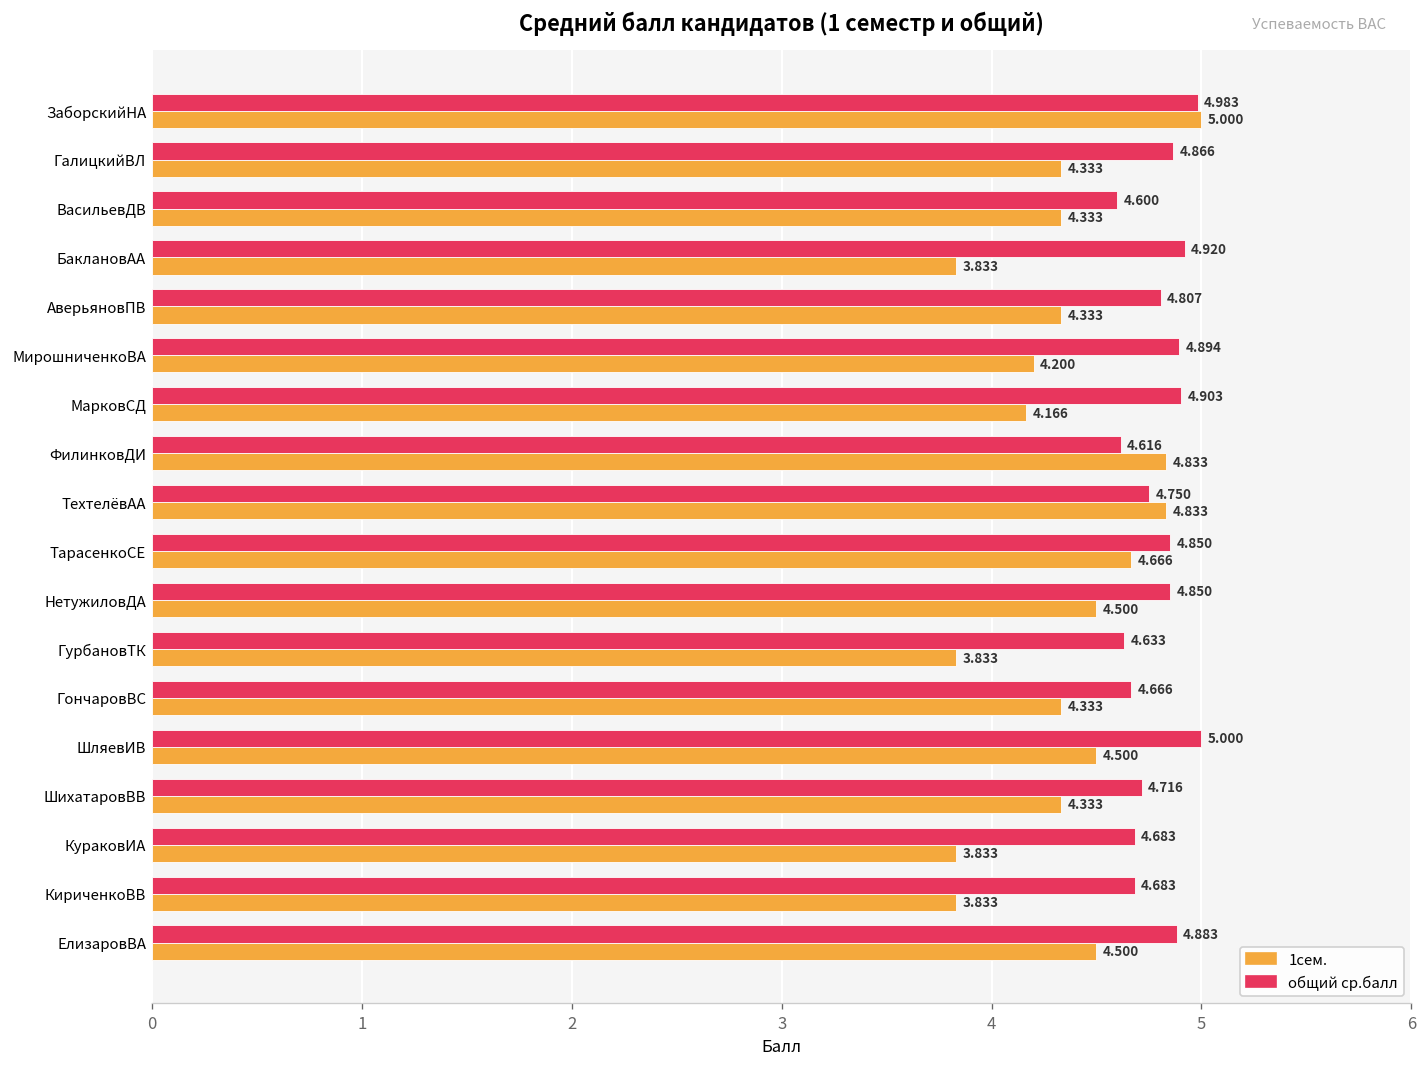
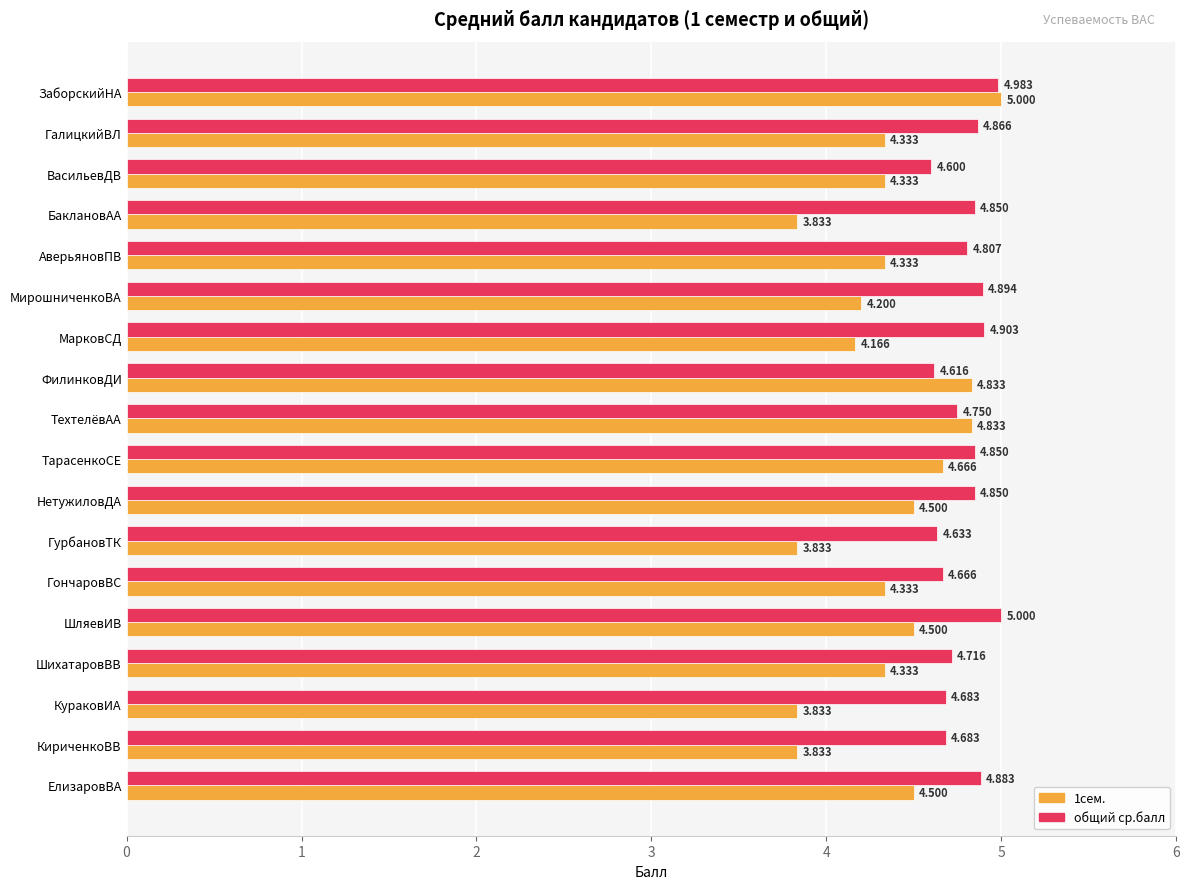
общий ср.балл, БаклановАА: 4.920 -> 4.850
